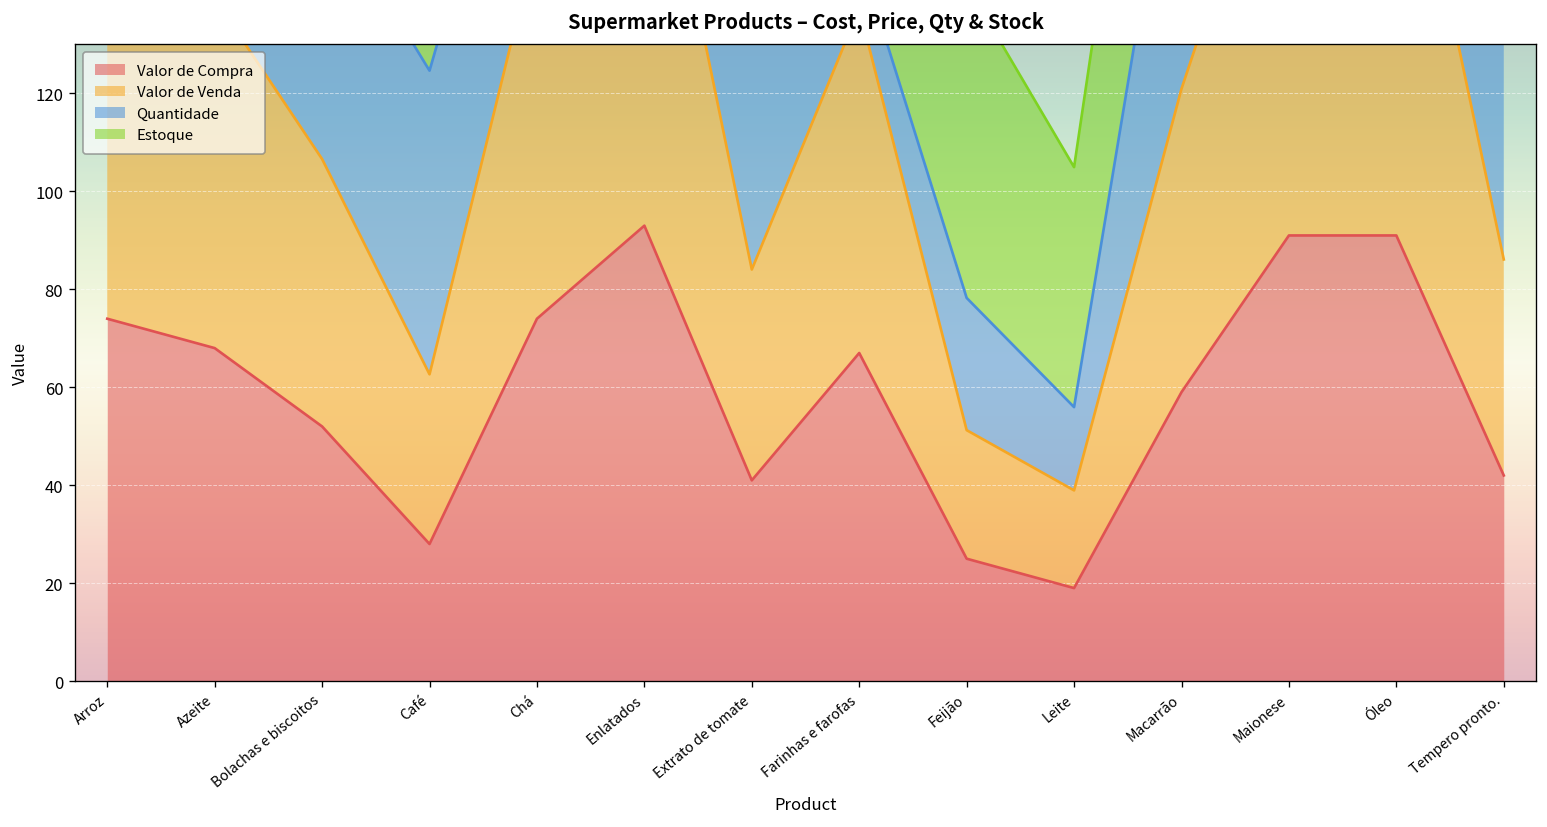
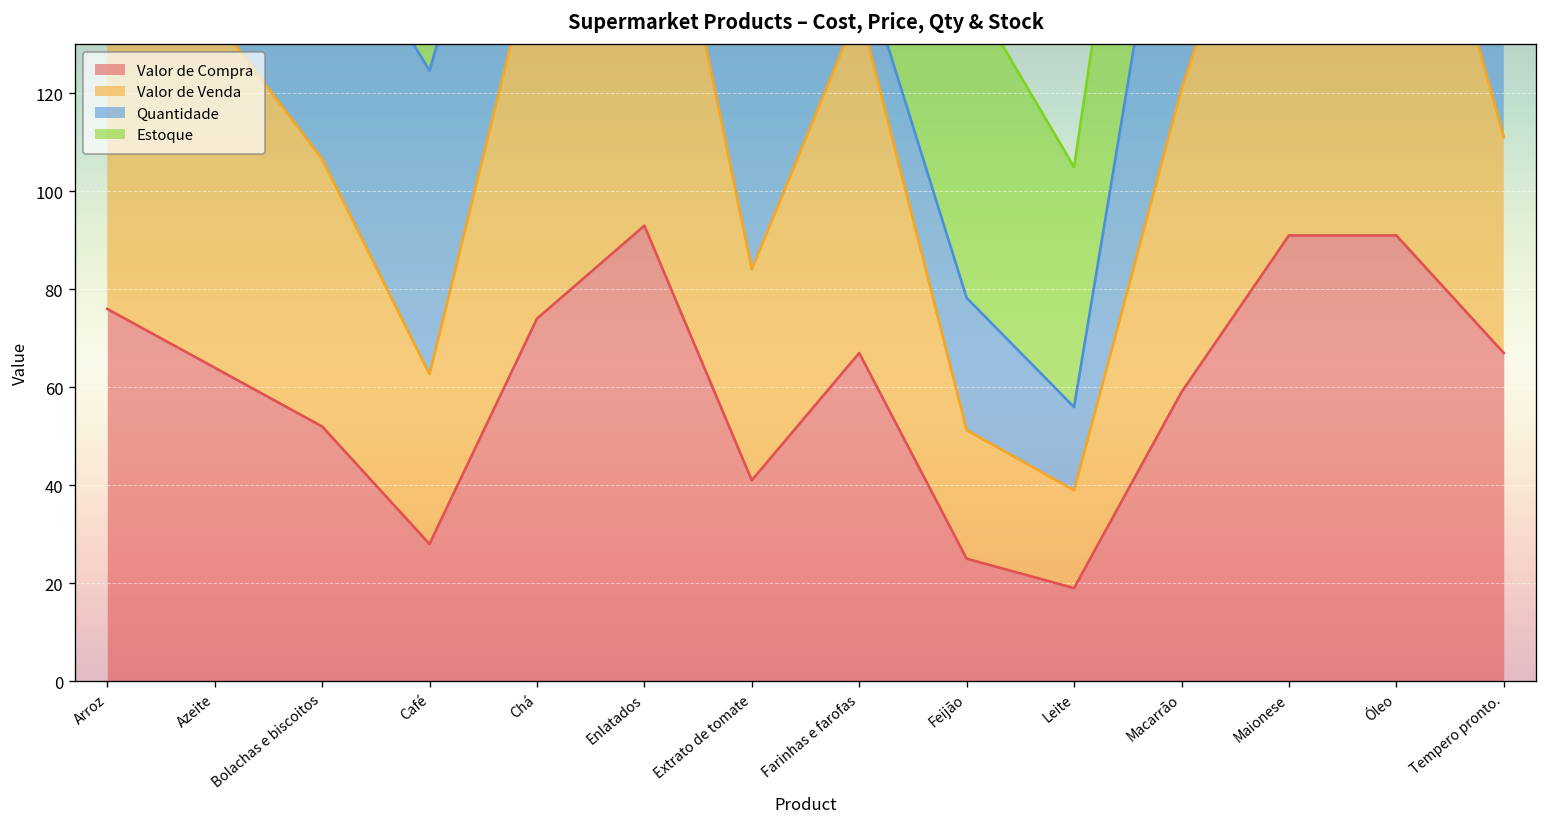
Valor de Compra, Arroz: 74 -> 76
Valor de Compra, Azeite: 68 -> 64
Valor de Compra, Tempero pronto.: 42 -> 67
